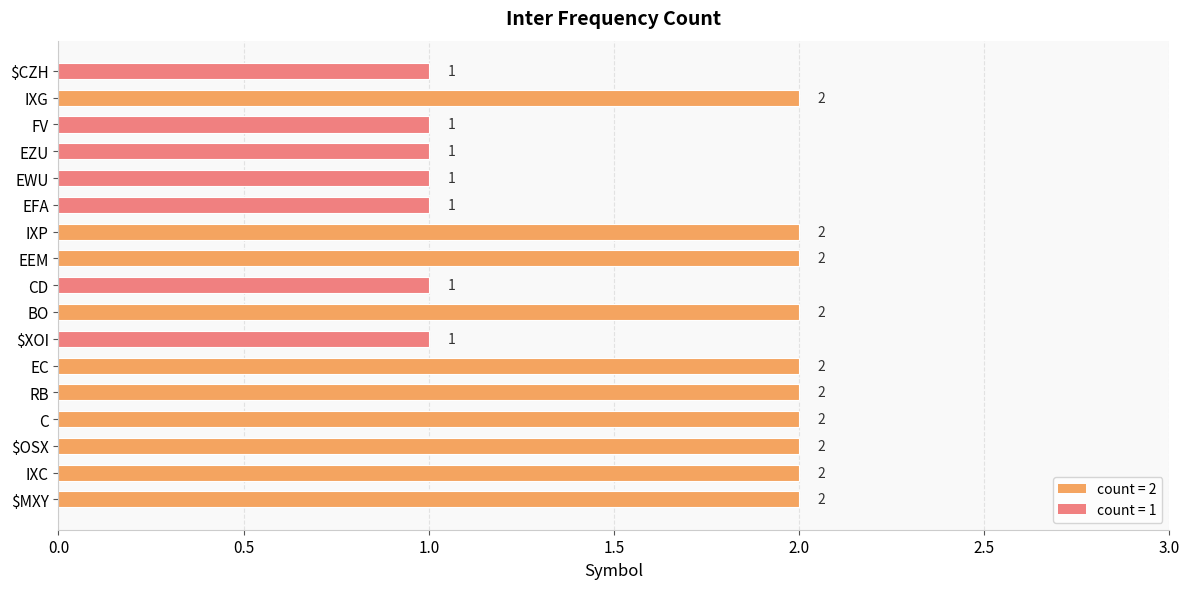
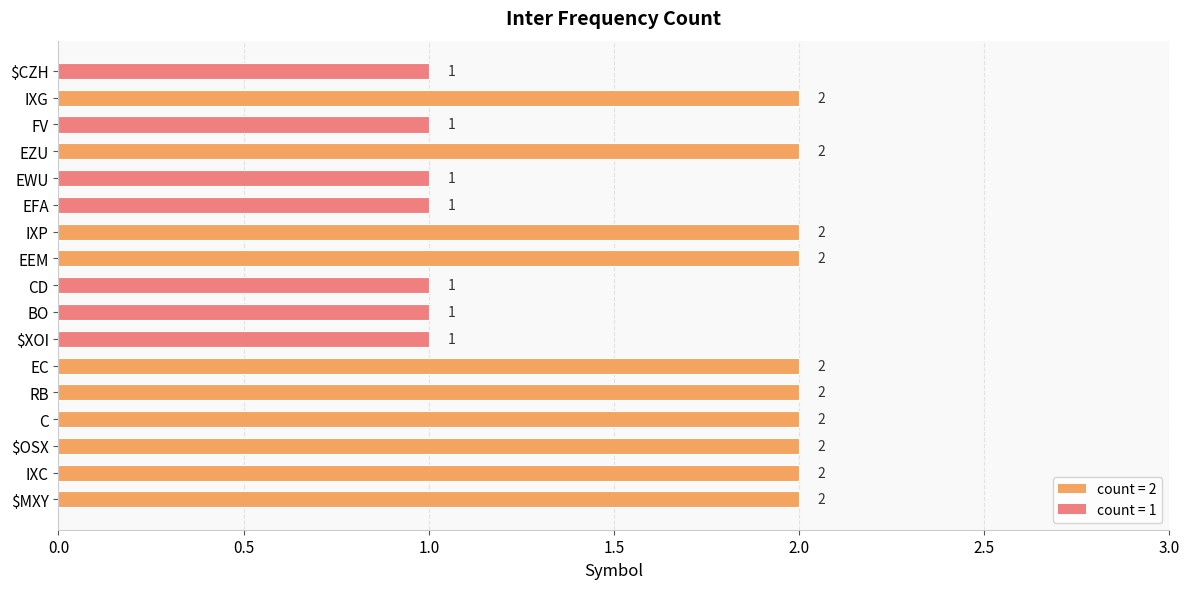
EZU: 1 -> 2
BO: 2 -> 1
